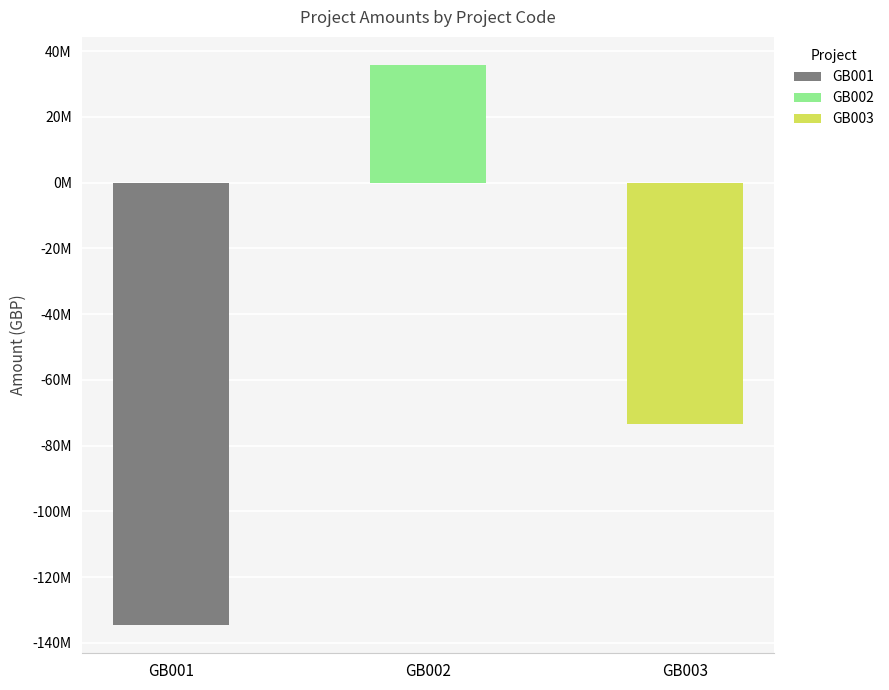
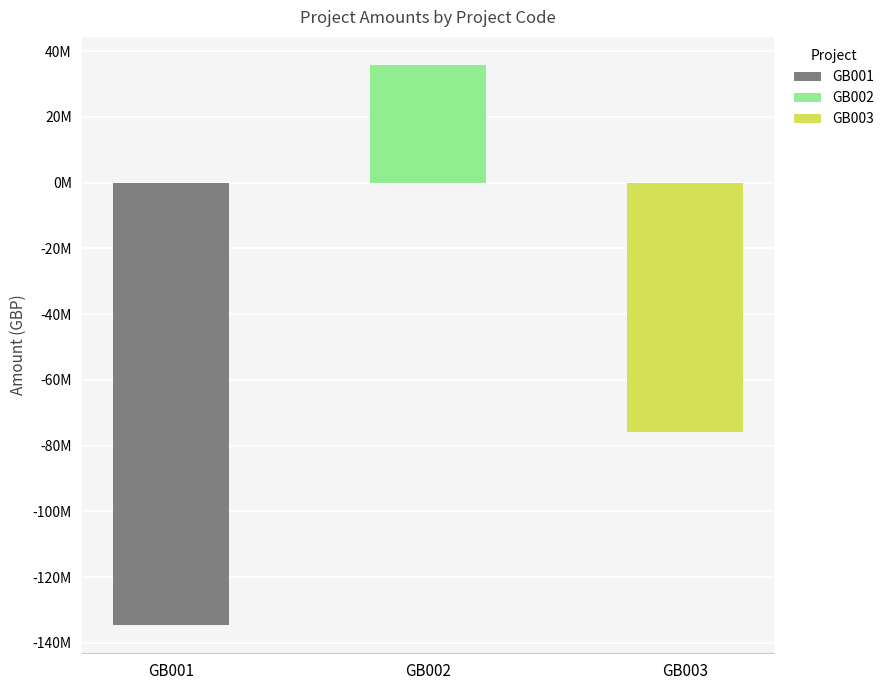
GB003: -73000000 -> -76000000
